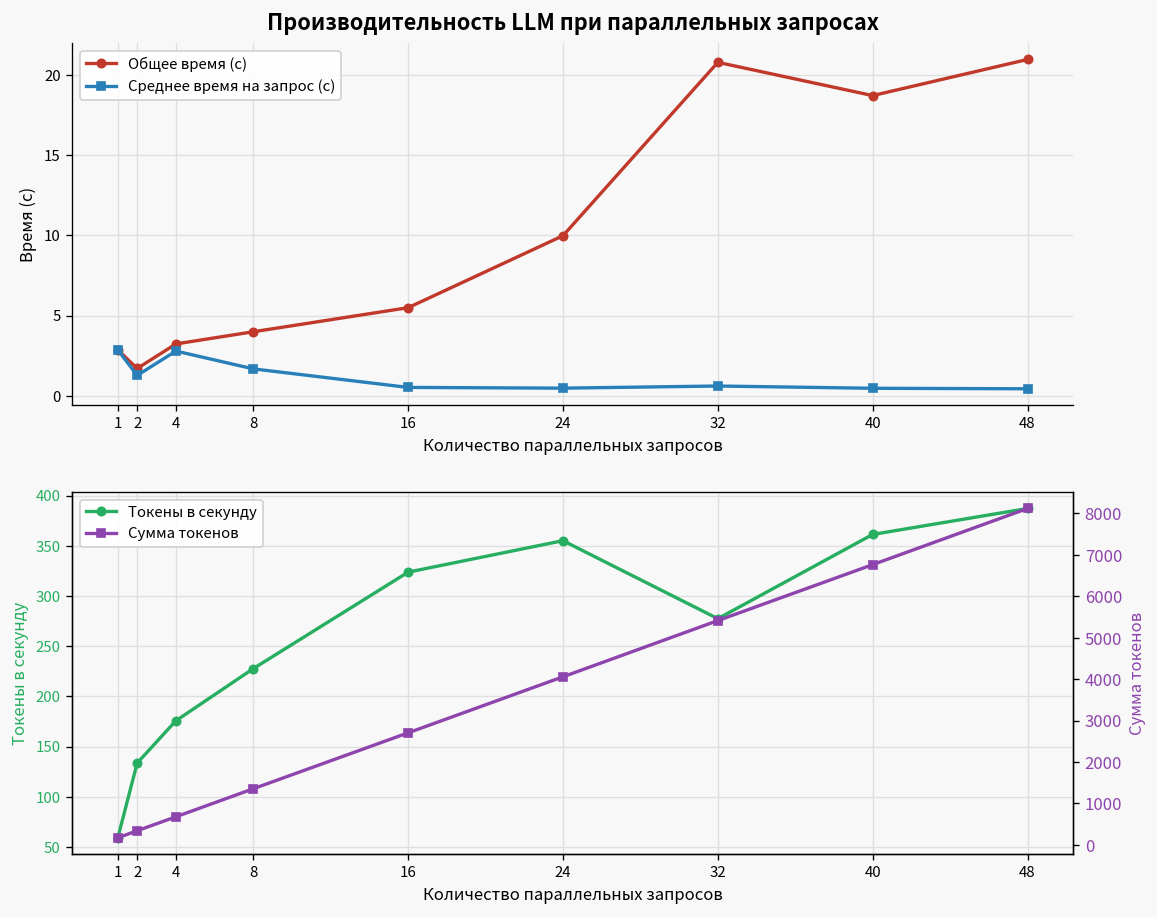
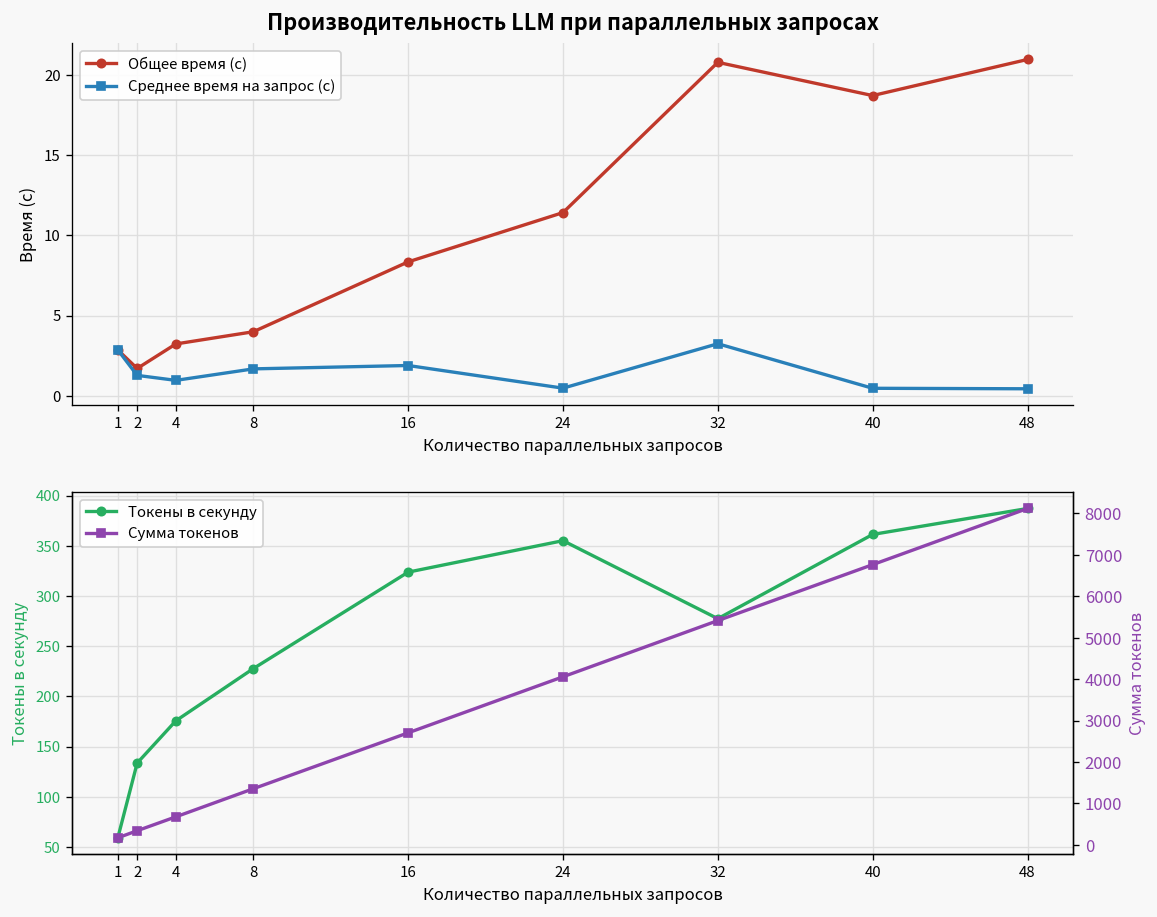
Производительность LLM при параллельных запросах, Среднее время на запрос (с), 4: 2.8 -> 1.0
Производительность LLM при параллельных запросах, Общее время (с), 16: 5.5 -> 8.4
Производительность LLM при параллельных запросах, Среднее время на запрос (с), 16: 0.5 -> 1.9
Производительность LLM при параллельных запросах, Общее время (с), 24: 10.0 -> 11.4
Производительность LLM при параллельных запросах, Среднее время на запрос (с), 32: 0.6 -> 3.2
